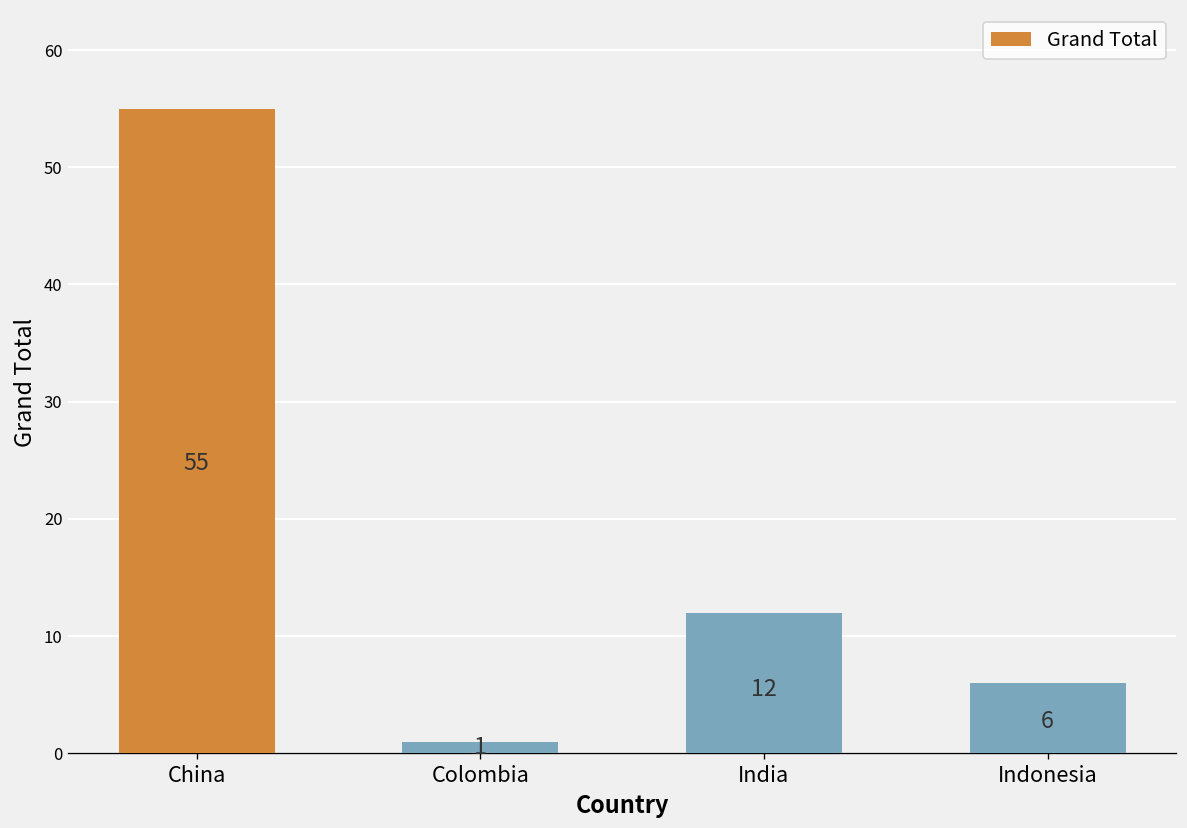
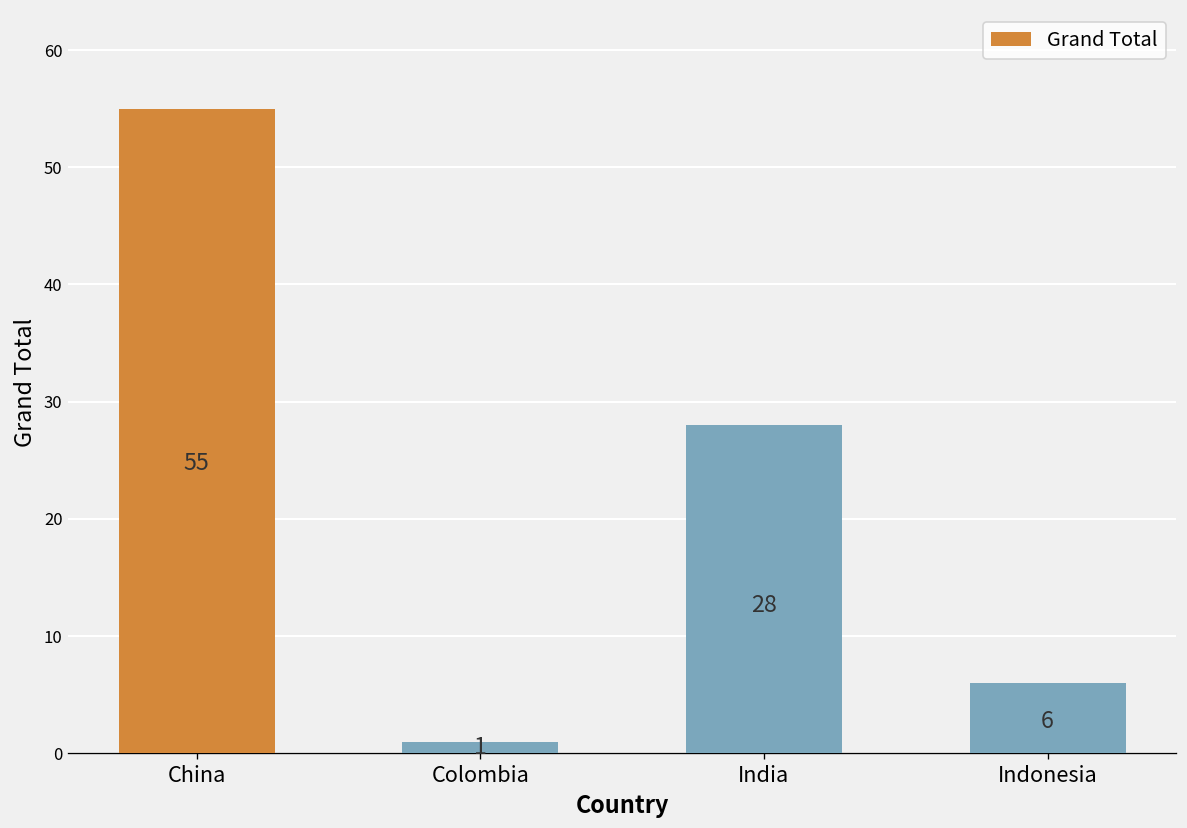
India: 12 -> 28
